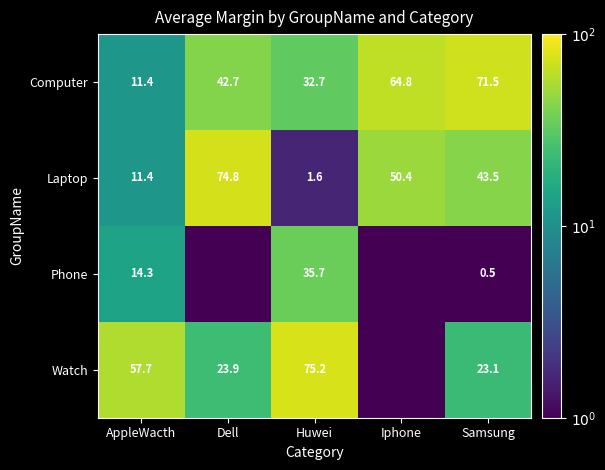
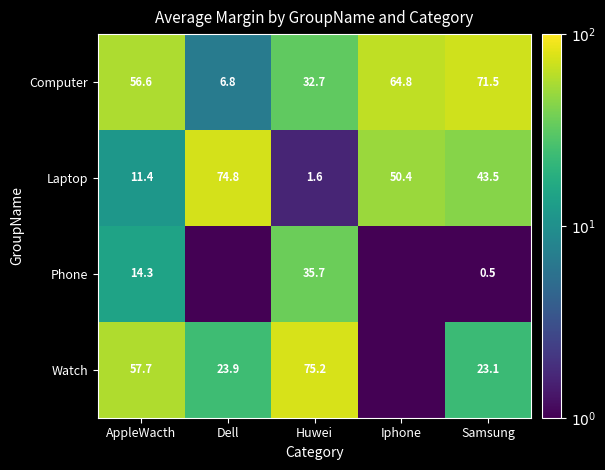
Computer, AppleWacth: 11.4 -> 56.6
Computer, Dell: 42.7 -> 6.8
